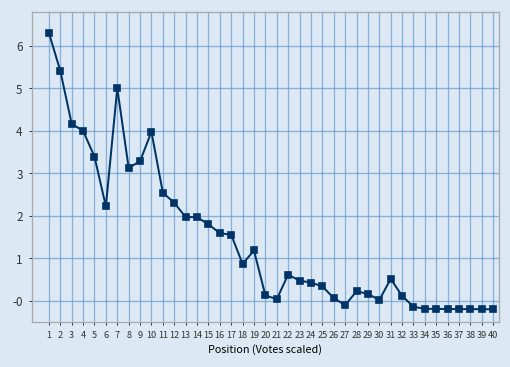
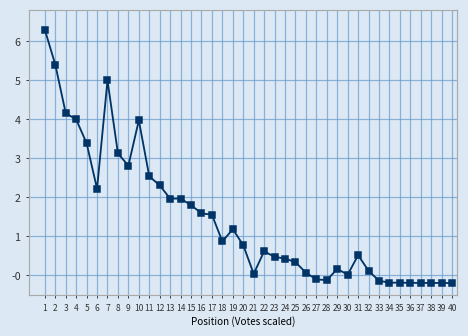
9: 3.3 -> 2.8
20: 0.1 -> 0.8
28: 0.2 -> -0.1
